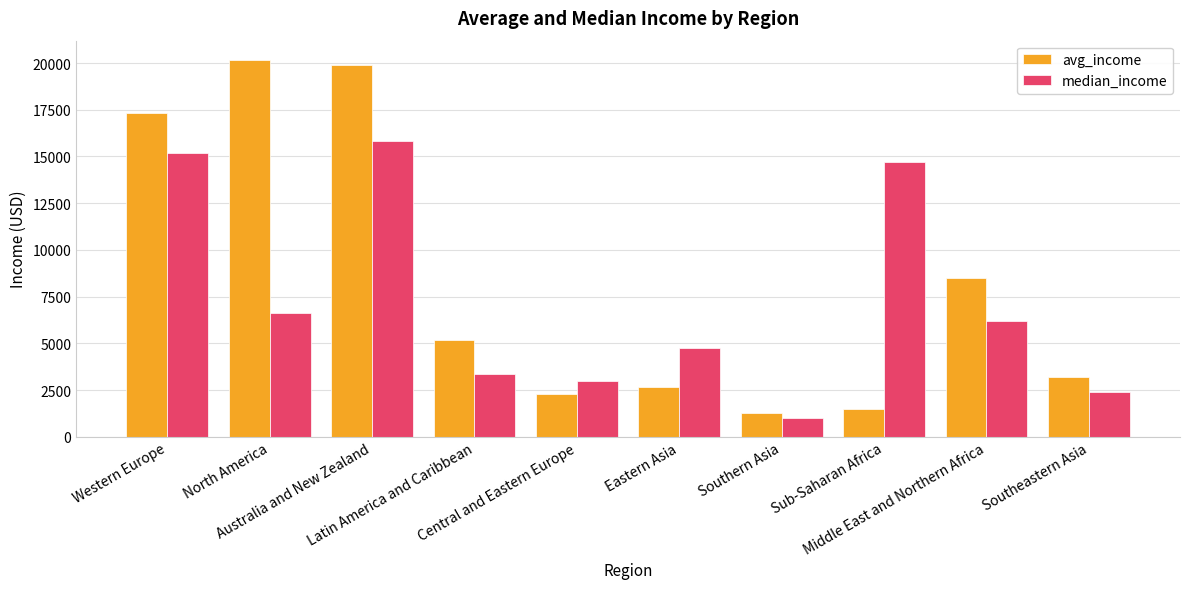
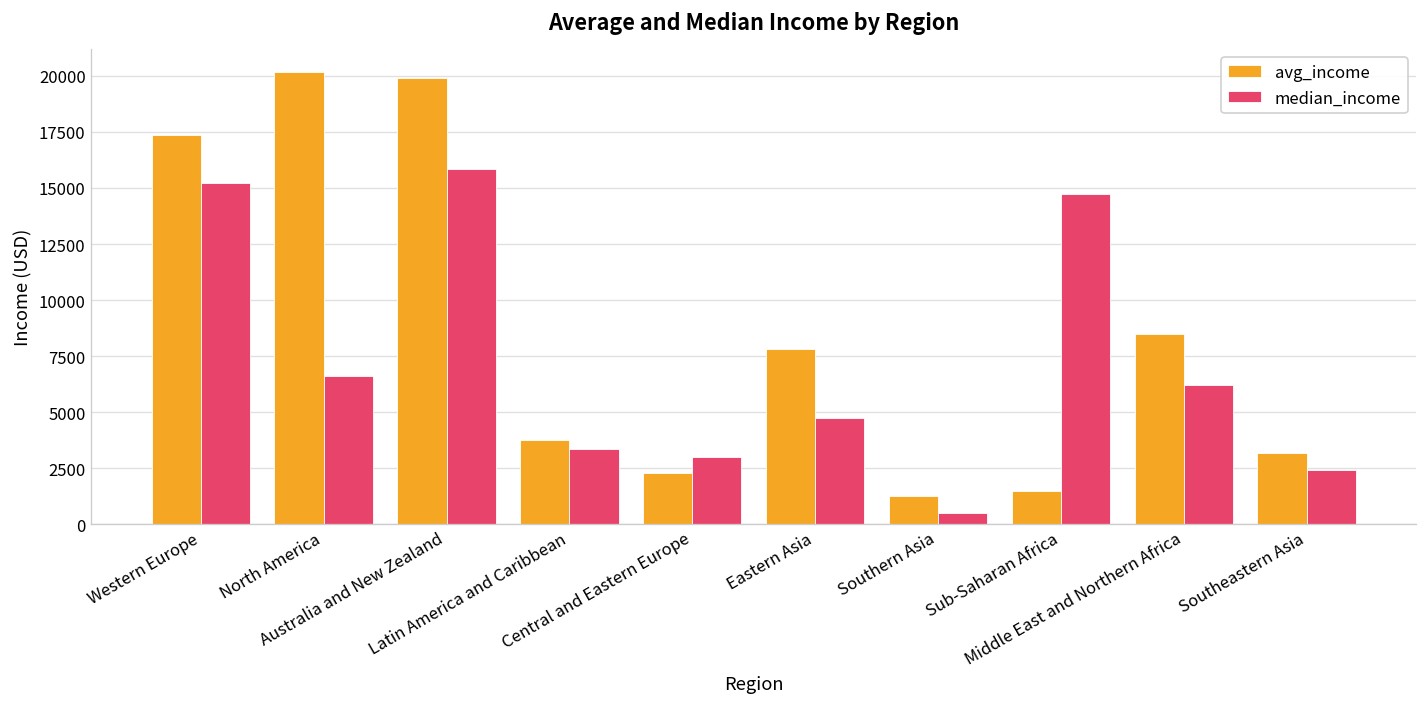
avg_income, Latin America and Caribbean: 5200 -> 3800
avg_income, Eastern Asia: 2700 -> 7800
median_income, Southern Asia: 1000 -> 500
